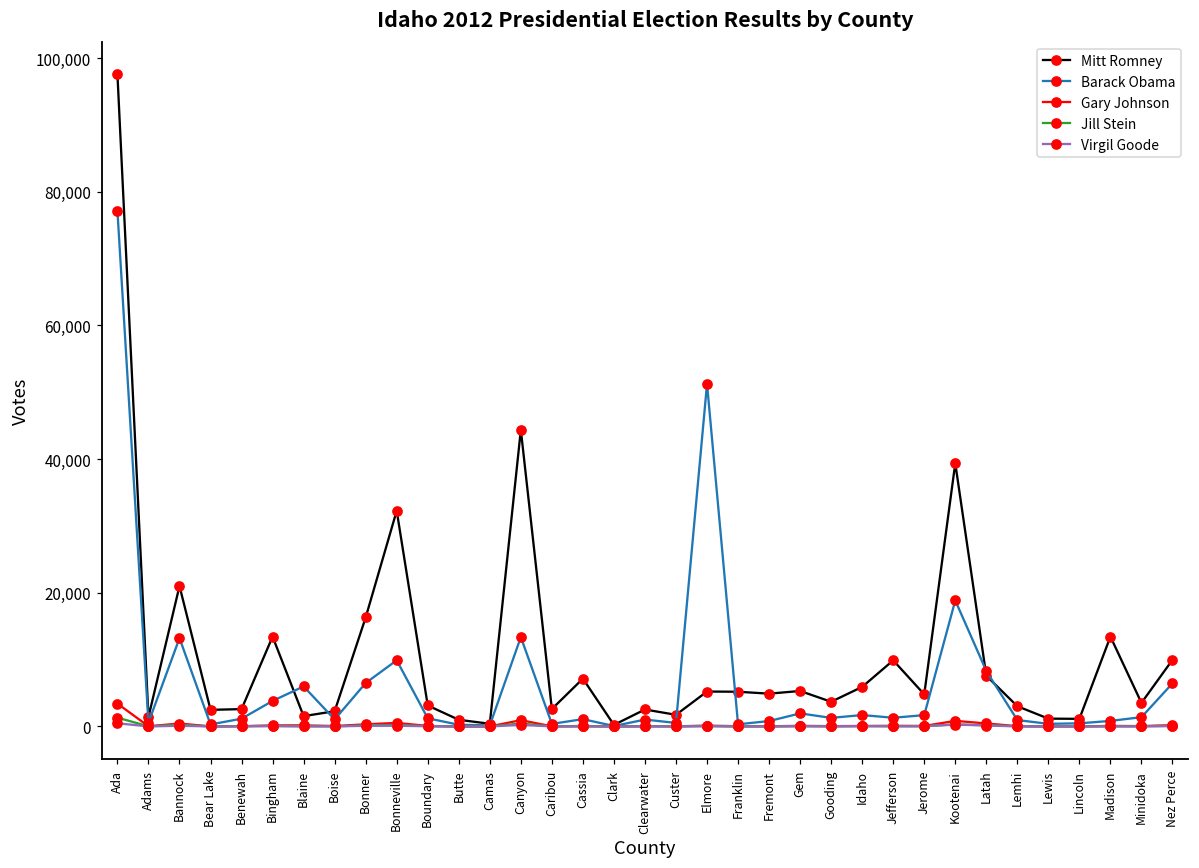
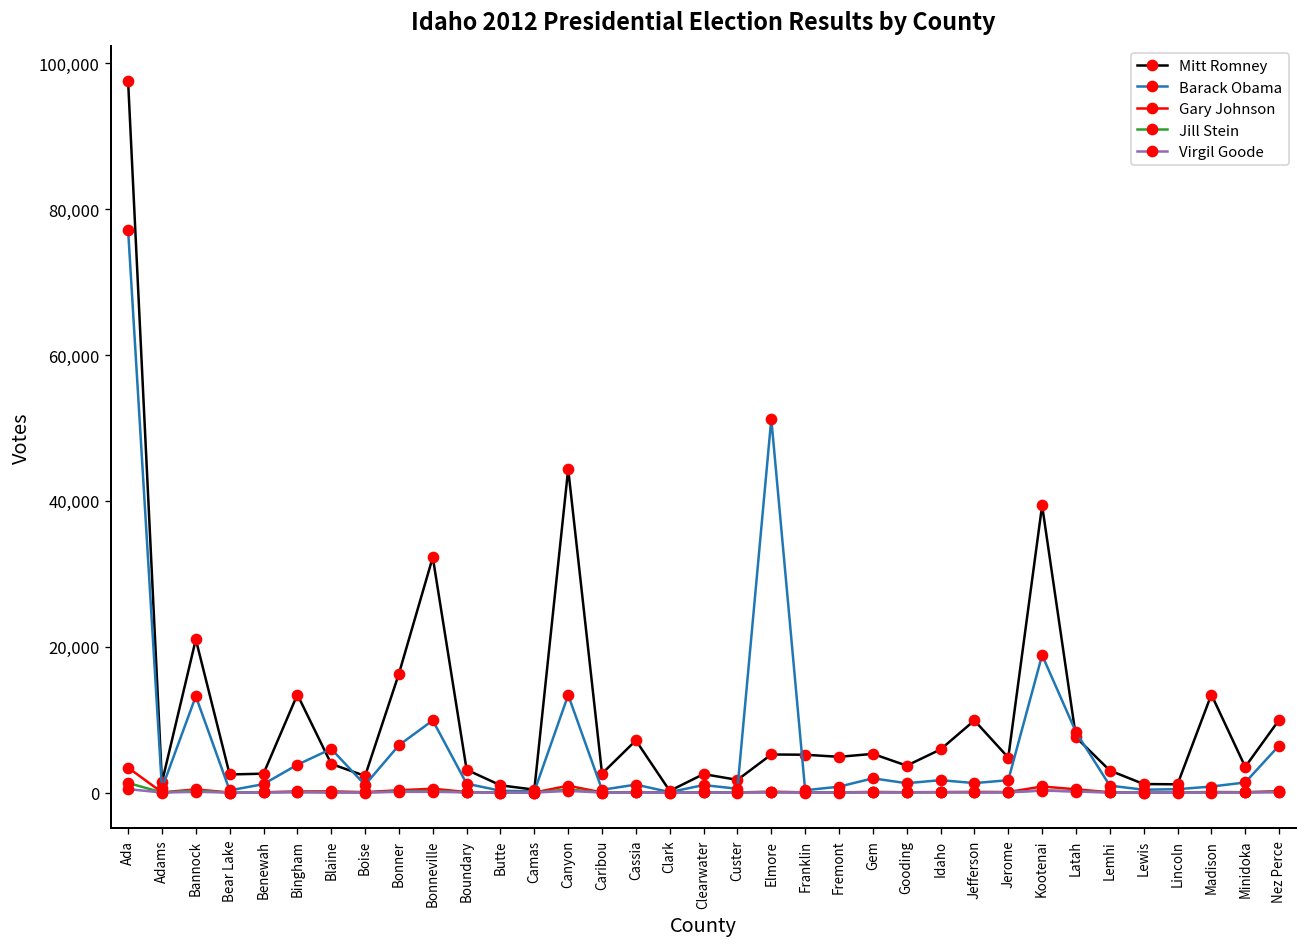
Mitt Romney, Blaine: 2,000 -> 4,000
